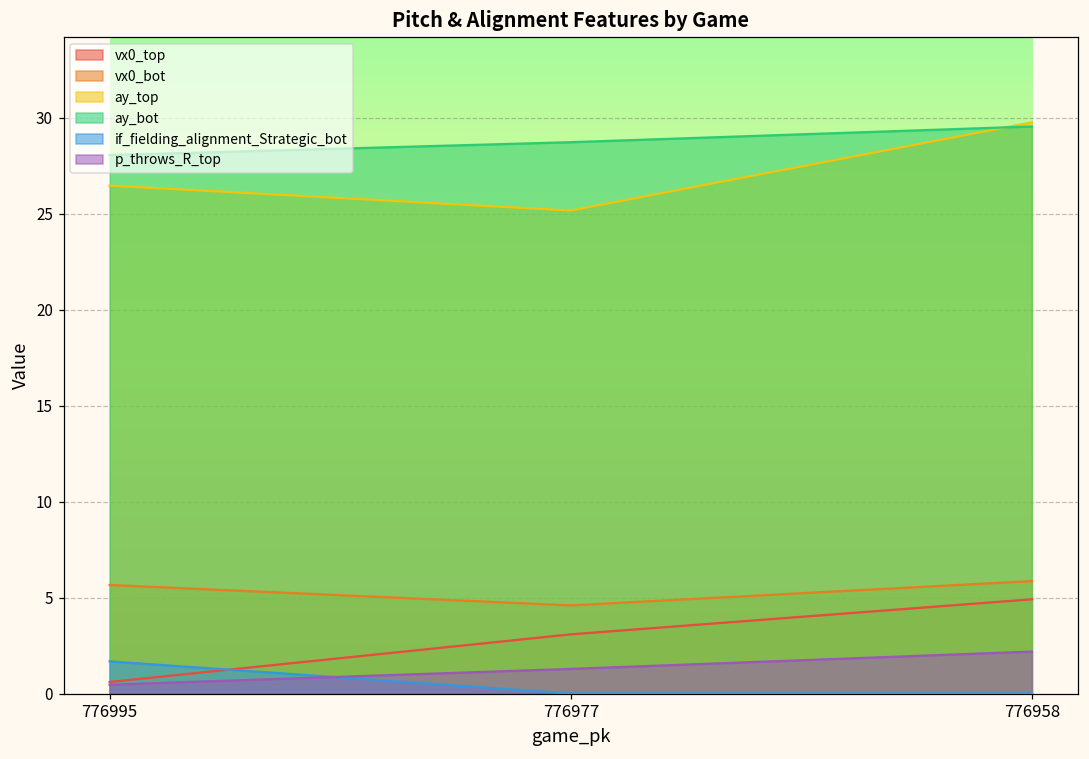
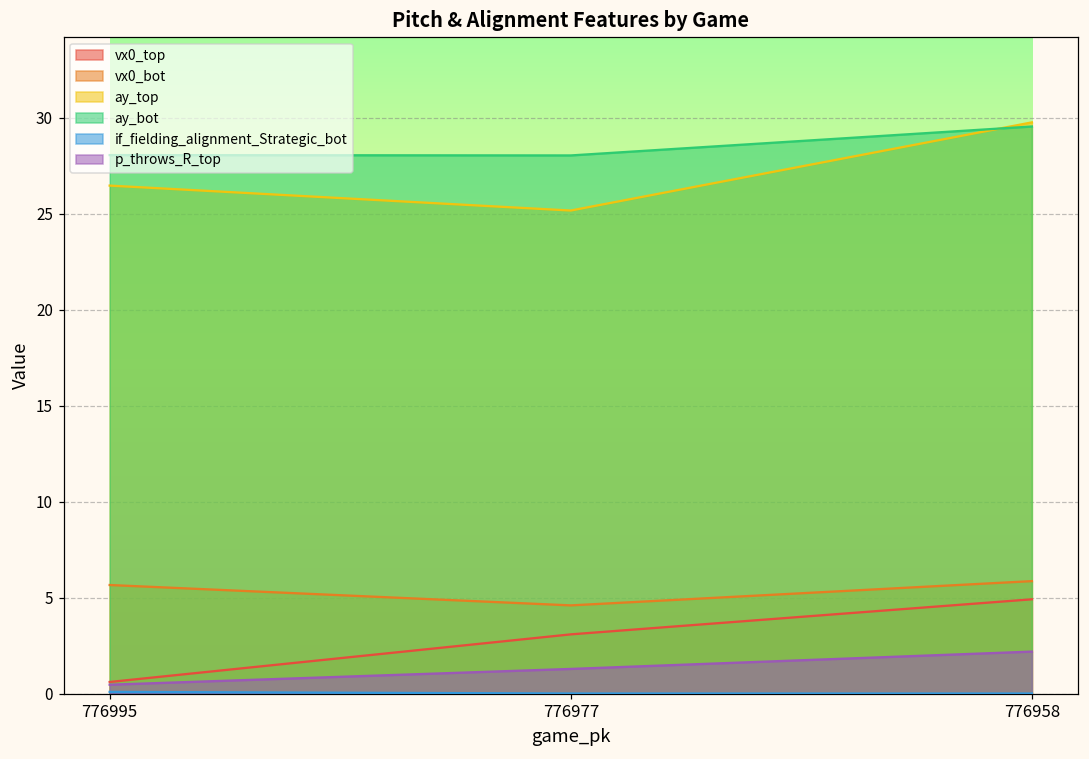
if_fielding_alignment_Strategic_bot, 776995: 1.7 -> 0.1
ay_bot, 776977: 28.7 -> 28.0
